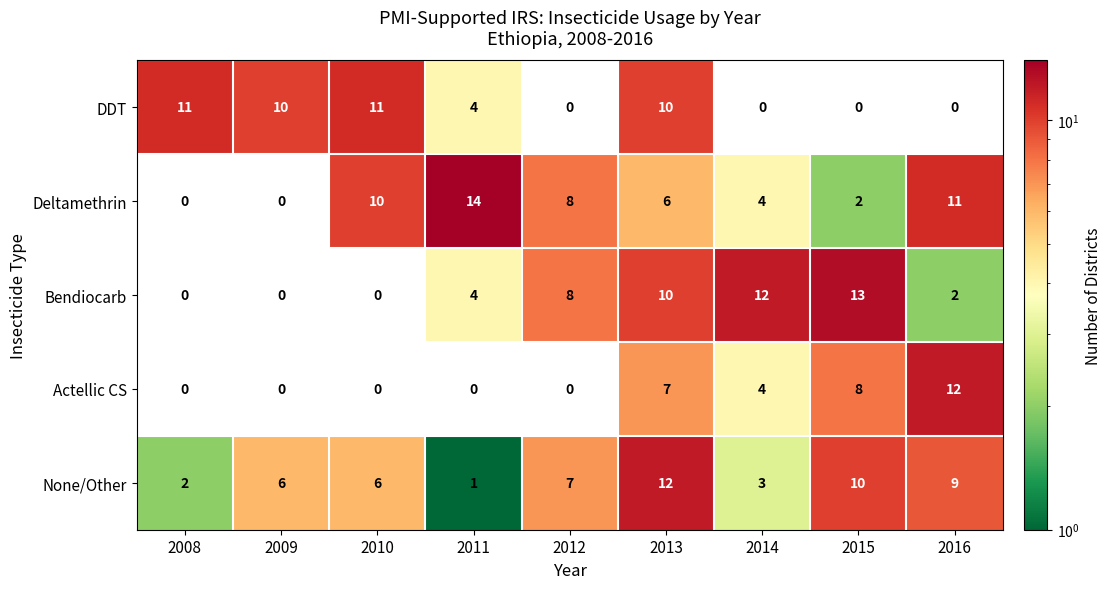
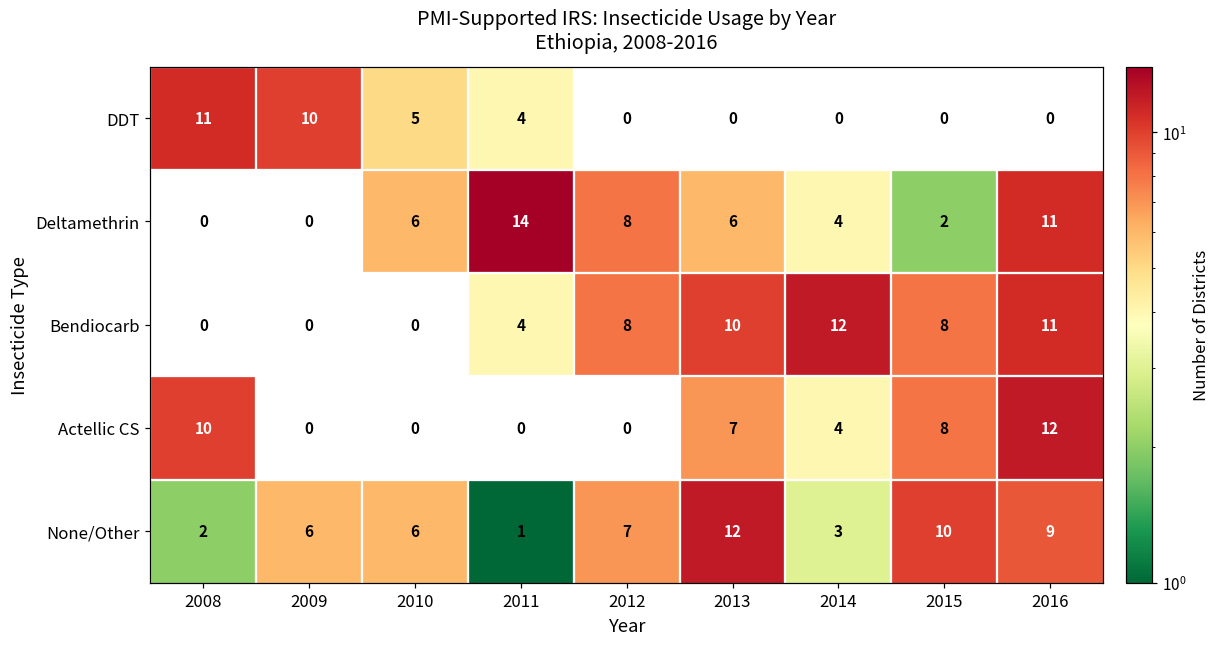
DDT, 2010: 11 -> 5
DDT, 2013: 10 -> 0
Deltamethrin, 2010: 10 -> 6
Bendiocarb, 2015: 13 -> 8
Bendiocarb, 2016: 2 -> 11
Actellic CS, 2008: 0 -> 10
